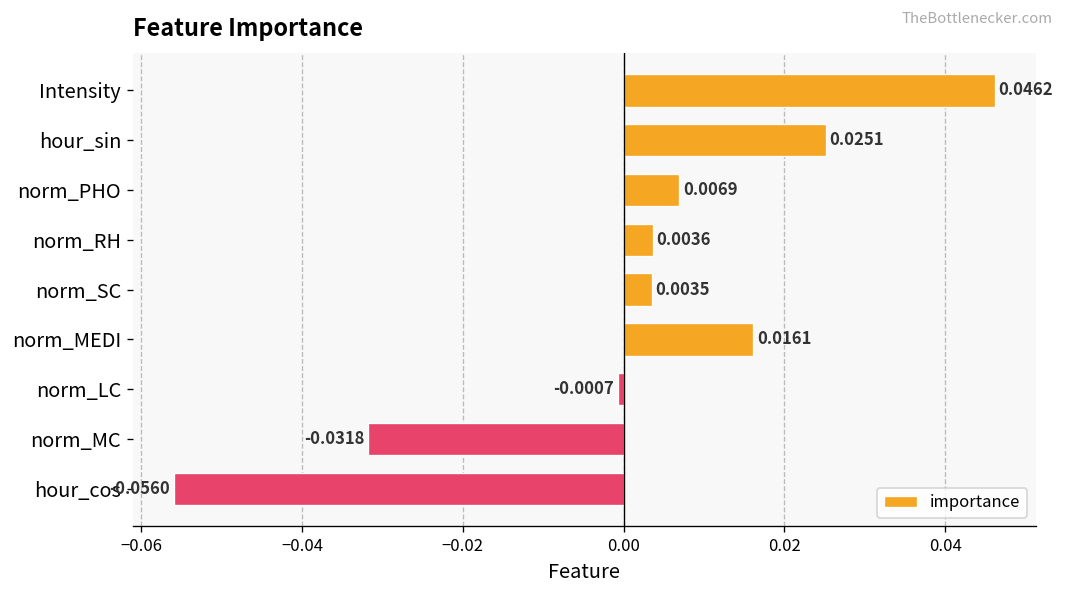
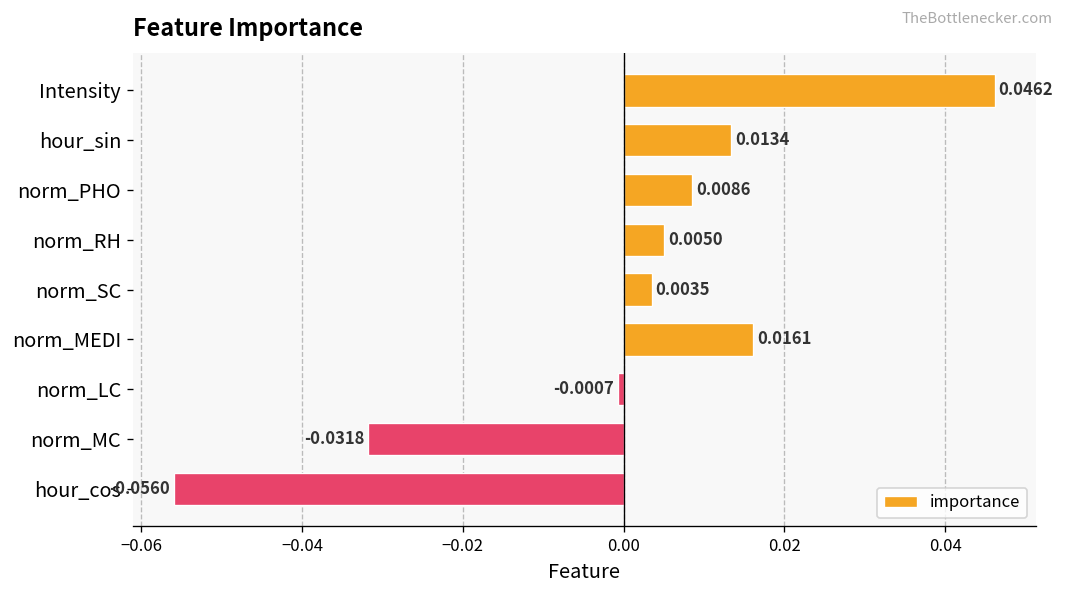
hour_sin: 0.0251 -> 0.0134
norm_PHO: 0.0069 -> 0.0086
norm_RH: 0.0036 -> 0.0050
